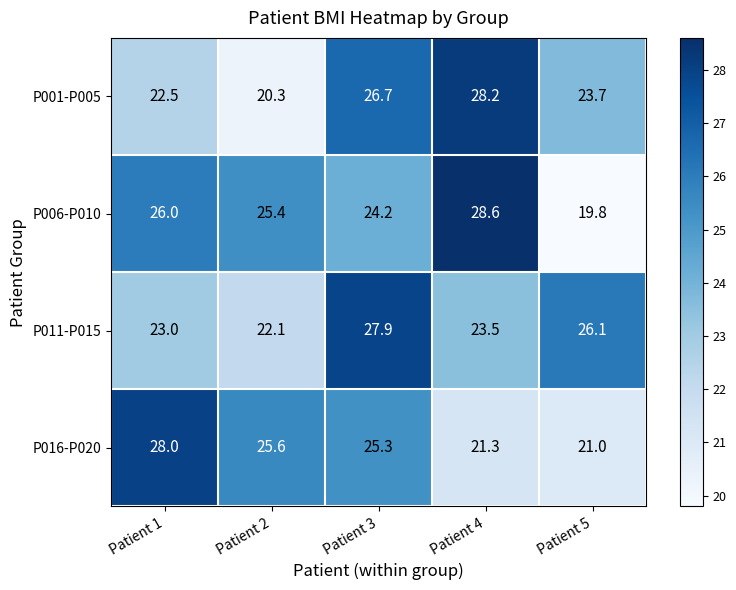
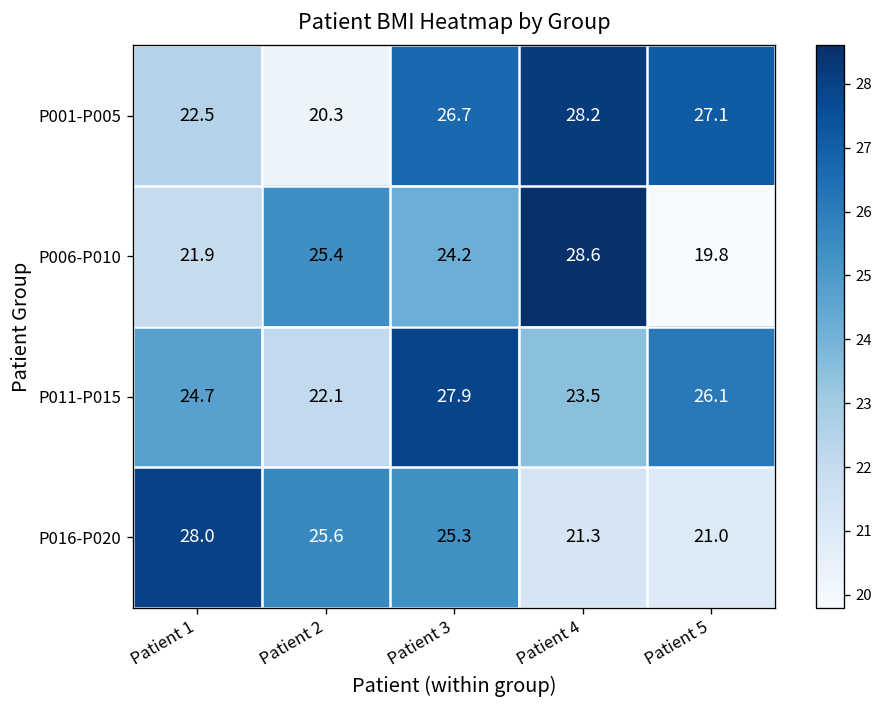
P001-P005, Patient 5: 23.7 -> 27.1
P006-P010, Patient 1: 26.0 -> 21.9
P011-P015, Patient 1: 23.0 -> 24.7
